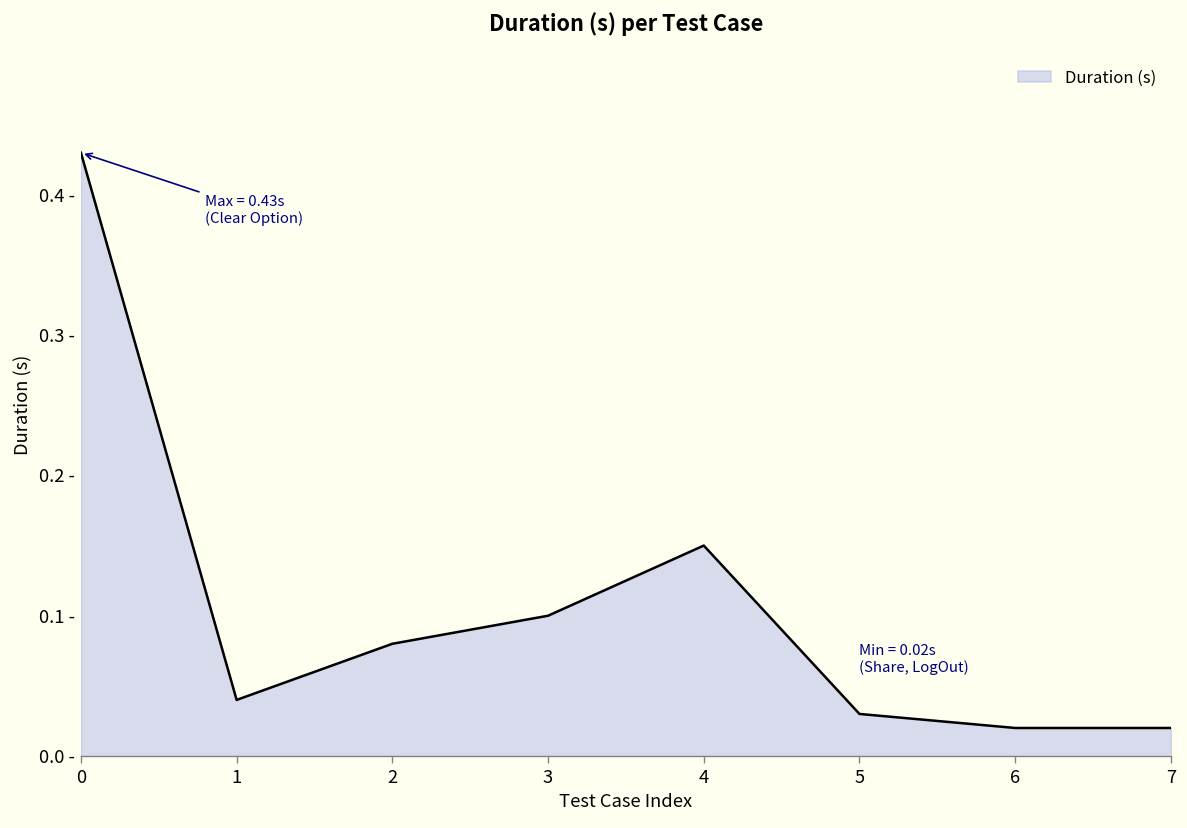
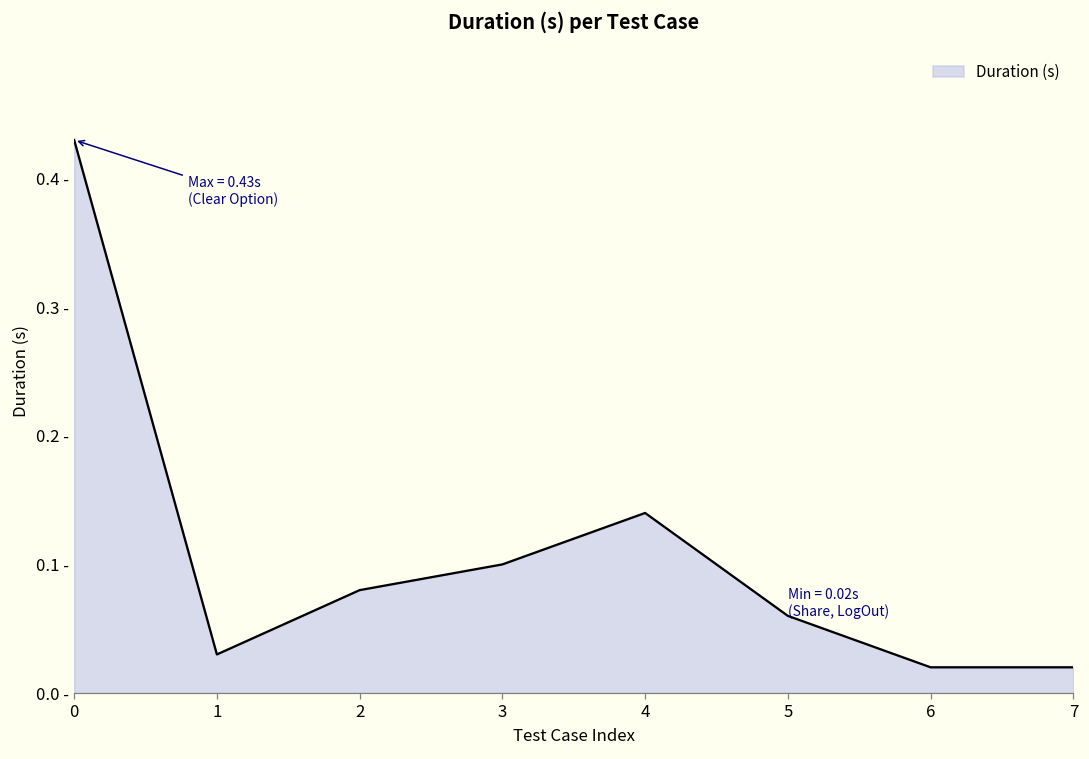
1: 0.04 - -> 0.03 -
4: 0.15 - -> 0.14 -
5: 0.03 - -> 0.06 -
